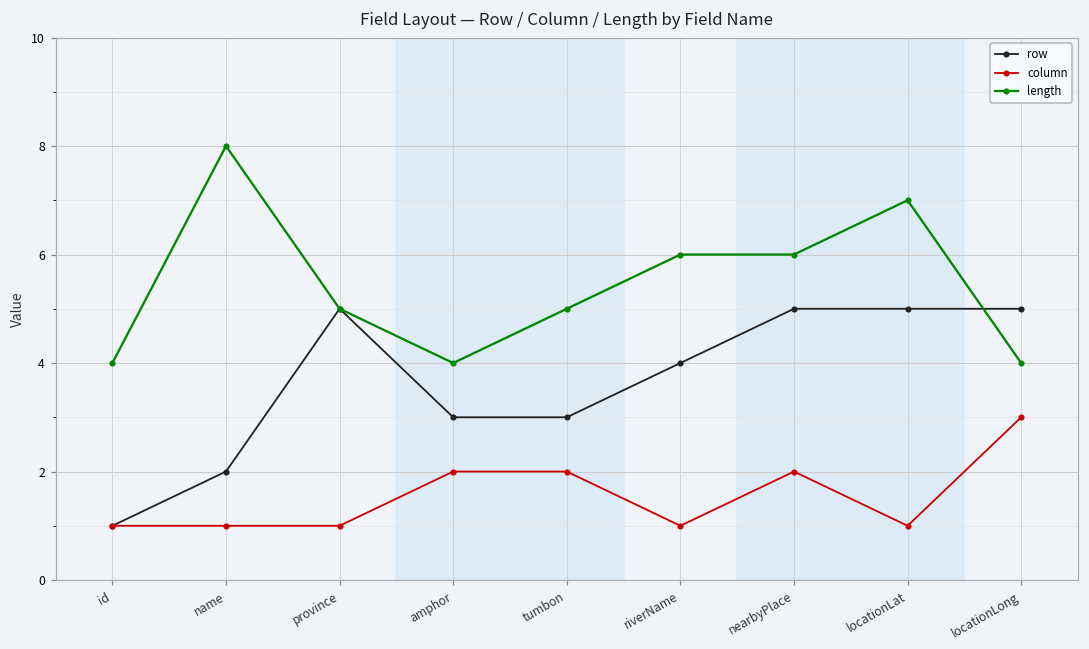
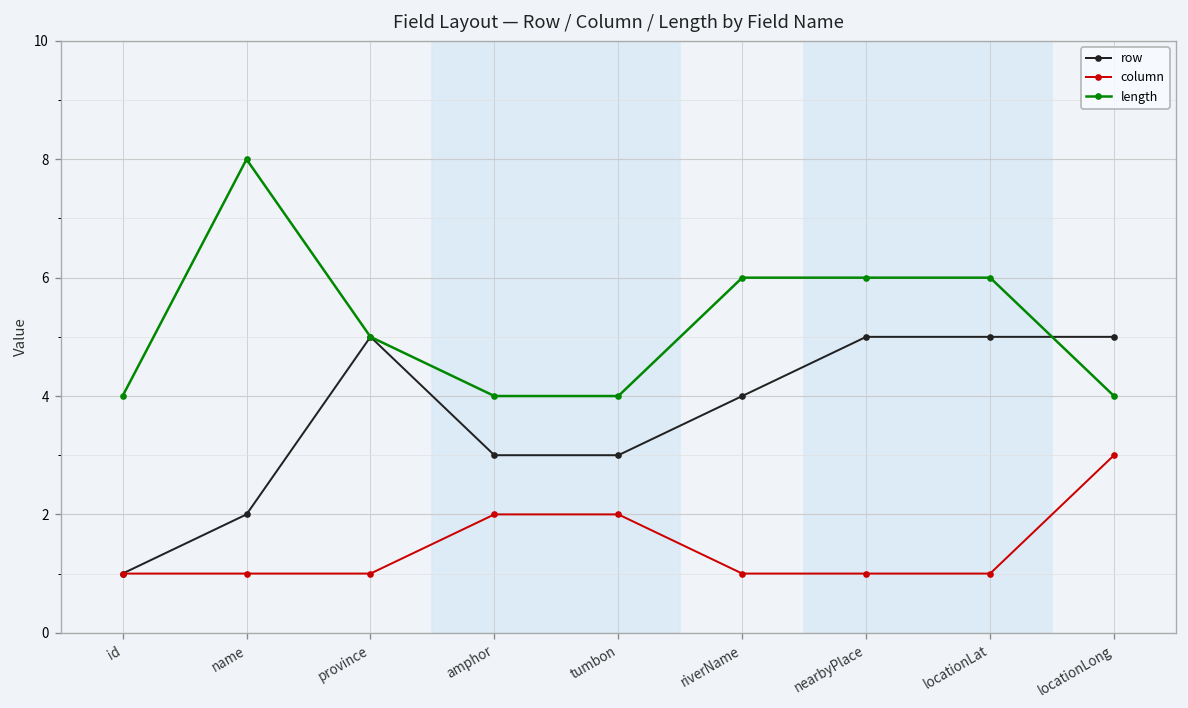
length, tumbon: 5 -> 4
column, nearbyPlace: 2 -> 1
length, locationLat: 7 -> 6
